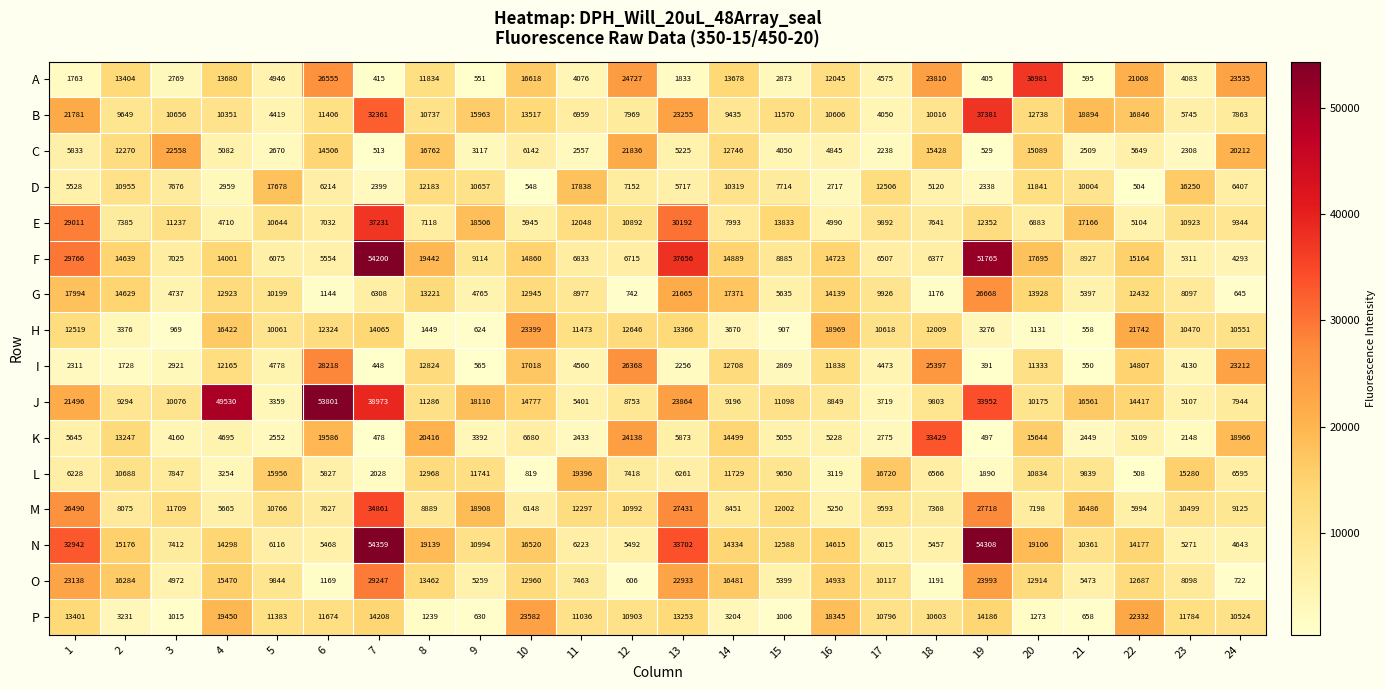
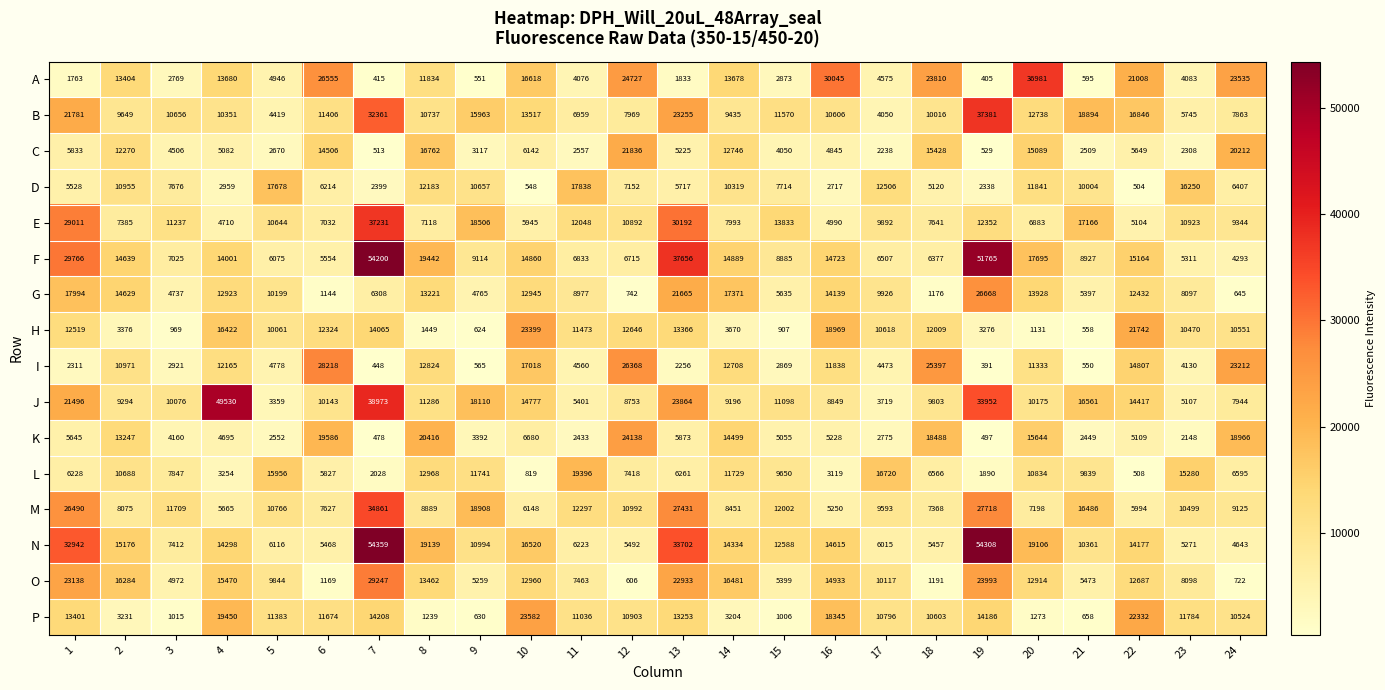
A, 16: 12045 -> 30045
C, 3: 22558 -> 4506
I, 2: 1728 -> 10971
J, 6: 53801 -> 10143
K, 18: 33429 -> 18488
